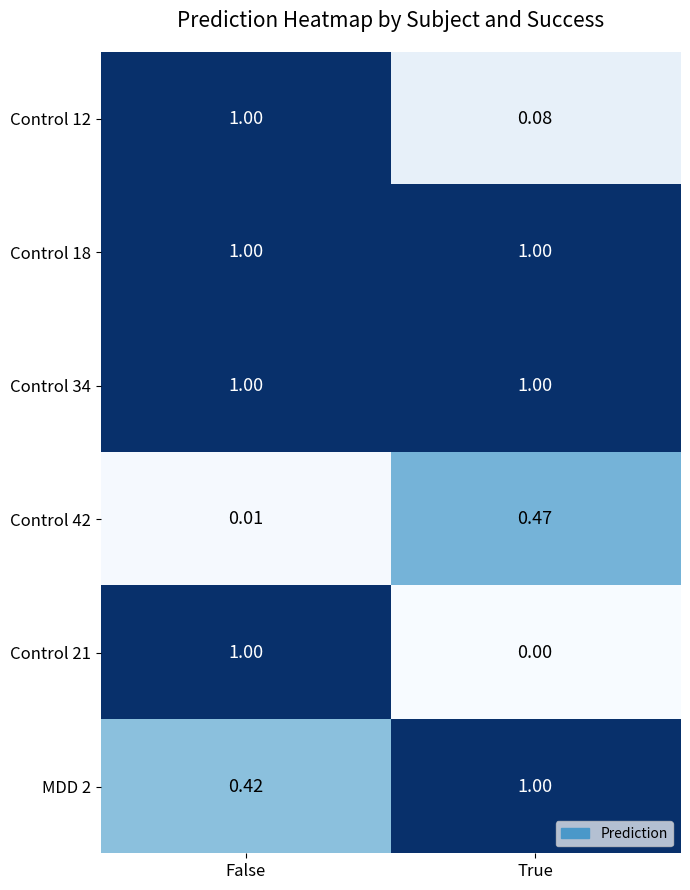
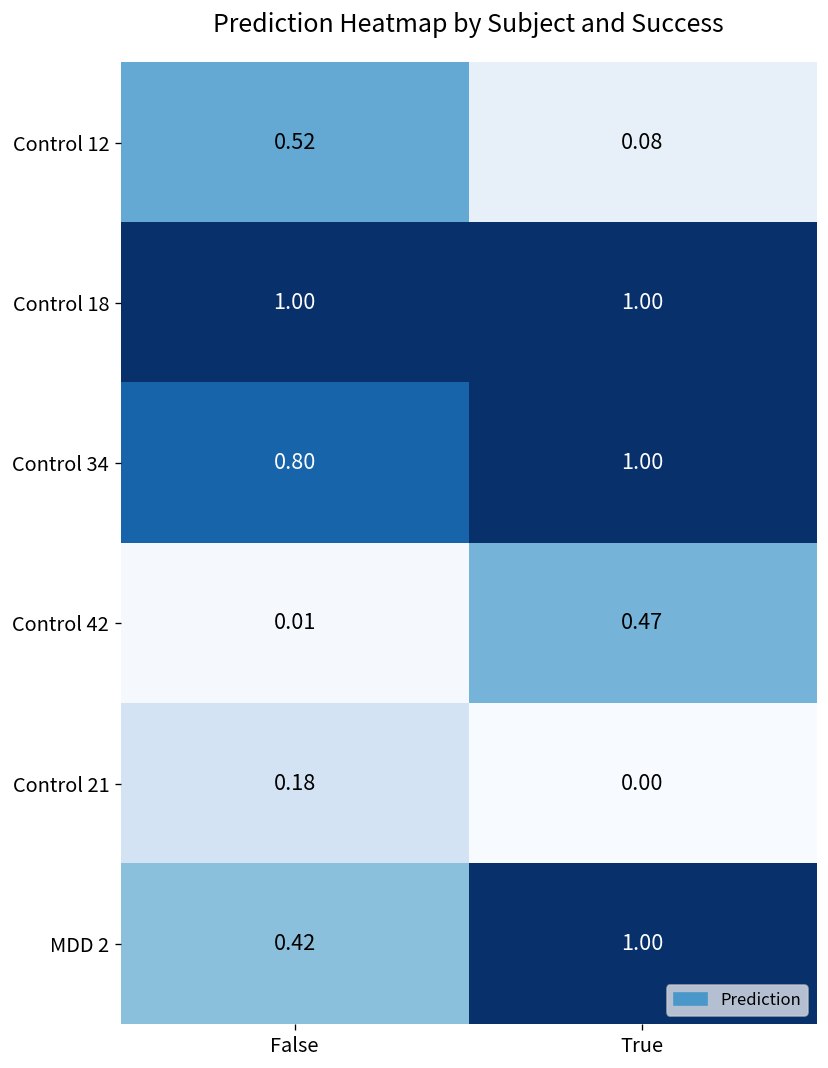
Control 12, False: 1.00 -> 0.52
Control 34, False: 1.00 -> 0.80
Control 21, False: 1.00 -> 0.18
